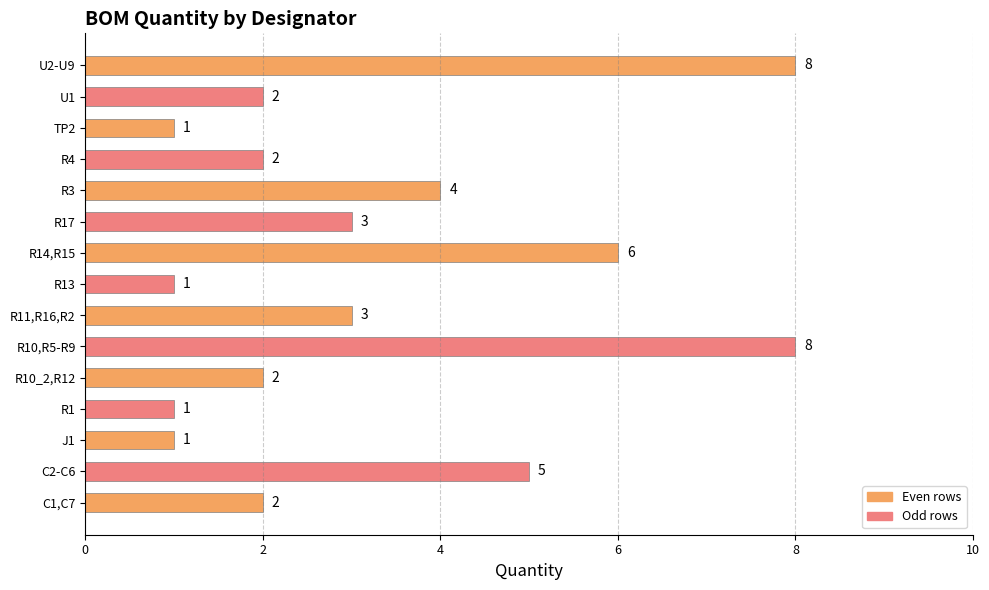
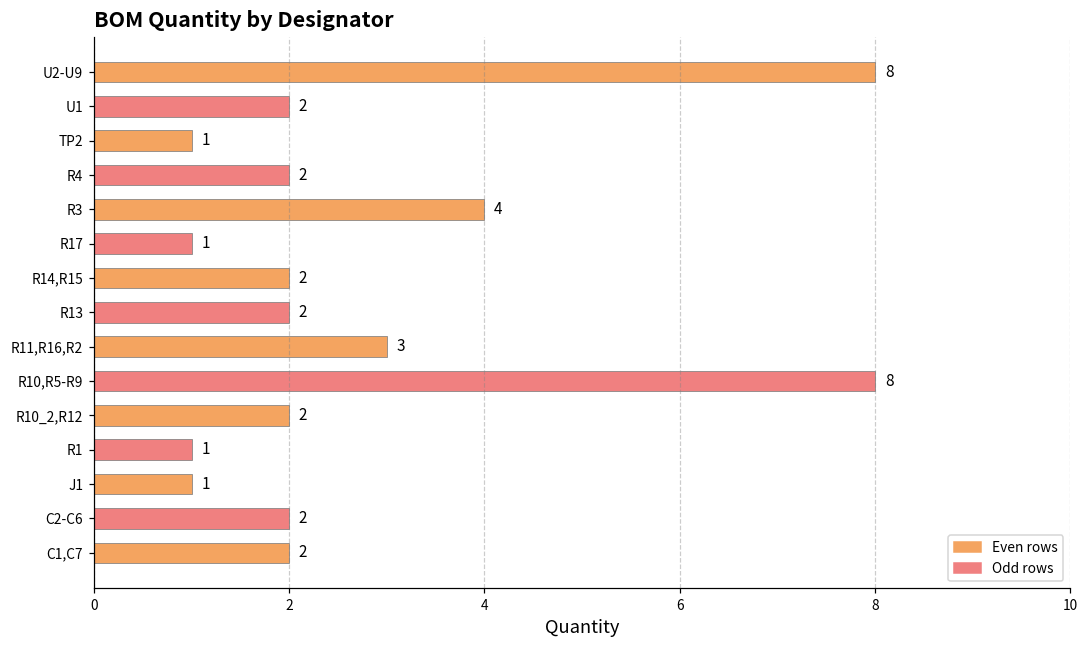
R17: 3 -> 1
R14,R15: 6 -> 2
R13: 1 -> 2
C2-C6: 5 -> 2
